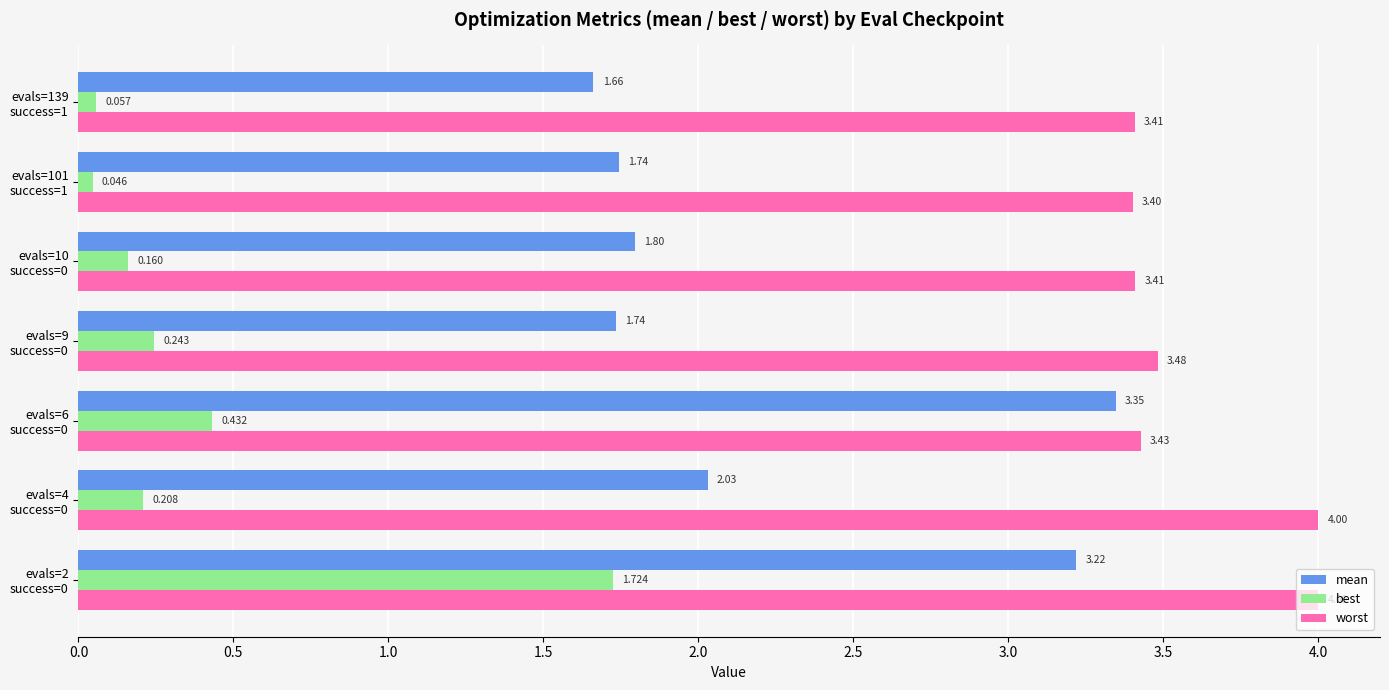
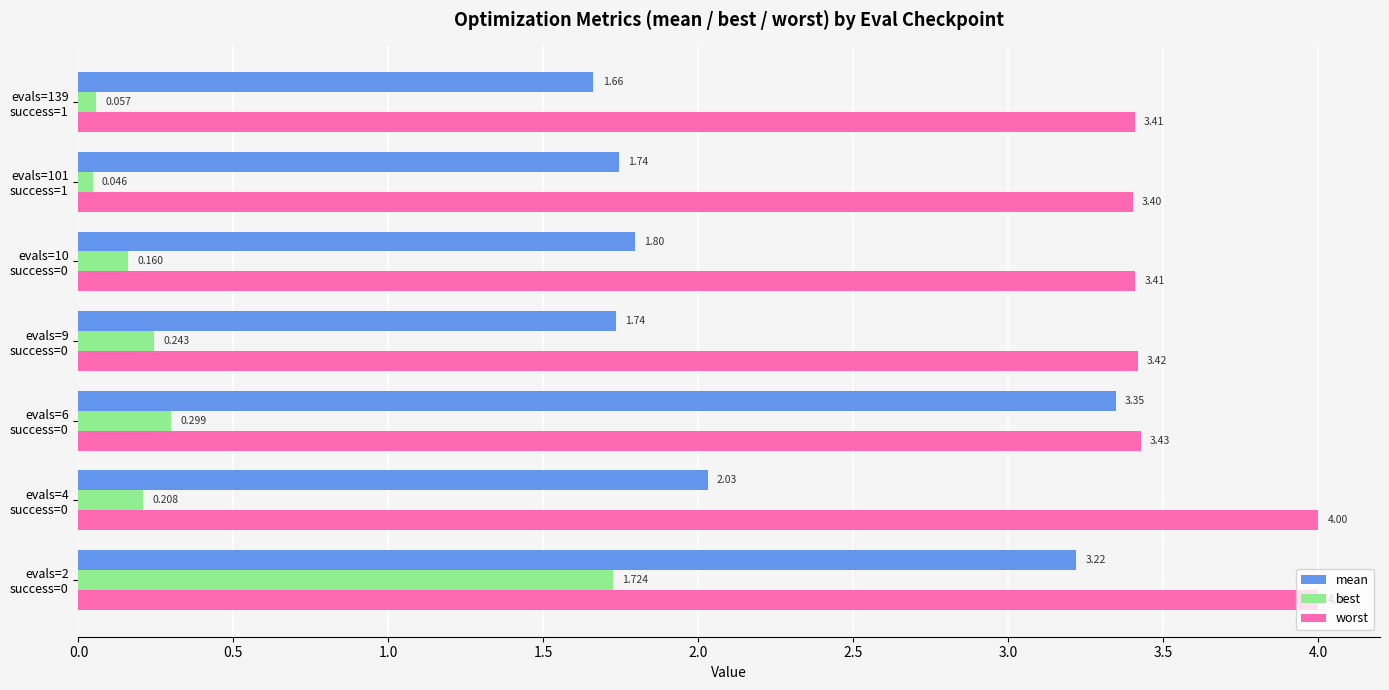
worst, evals=9 success=0: 3.48 -> 3.42
best, evals=6 success=0: 0.432 -> 0.299
